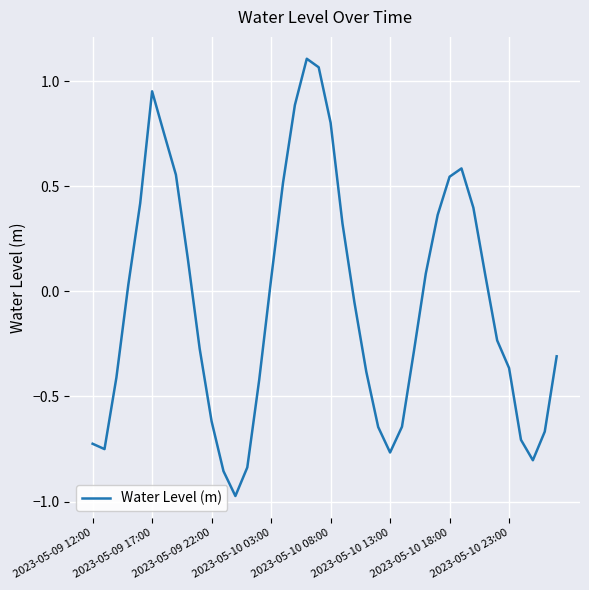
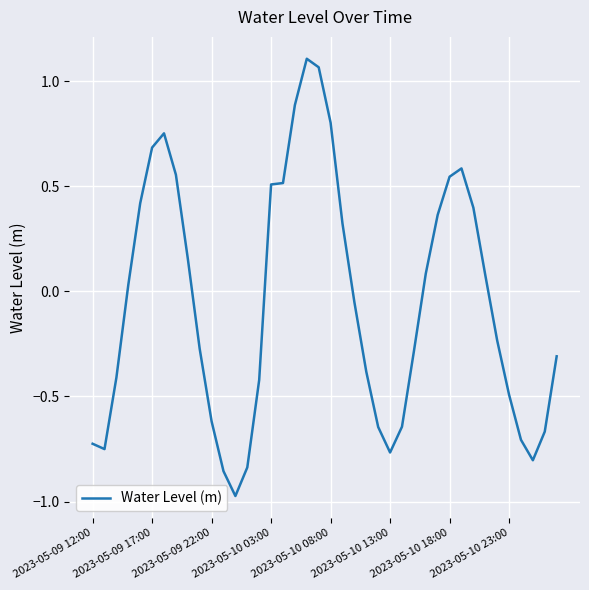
2023-05-09 17:00: 0.95 -> 0.68
2023-05-10 03:00: 0.06 -> 0.51
2023-05-10 23:00: -0.36 -> -0.49
